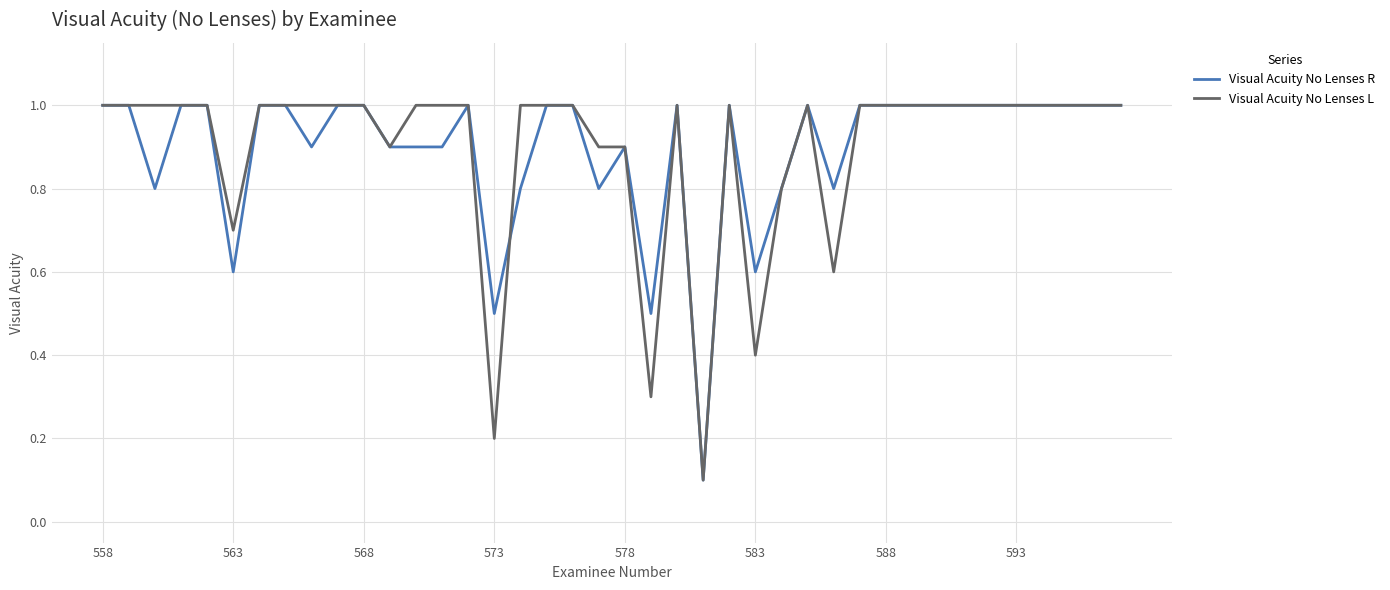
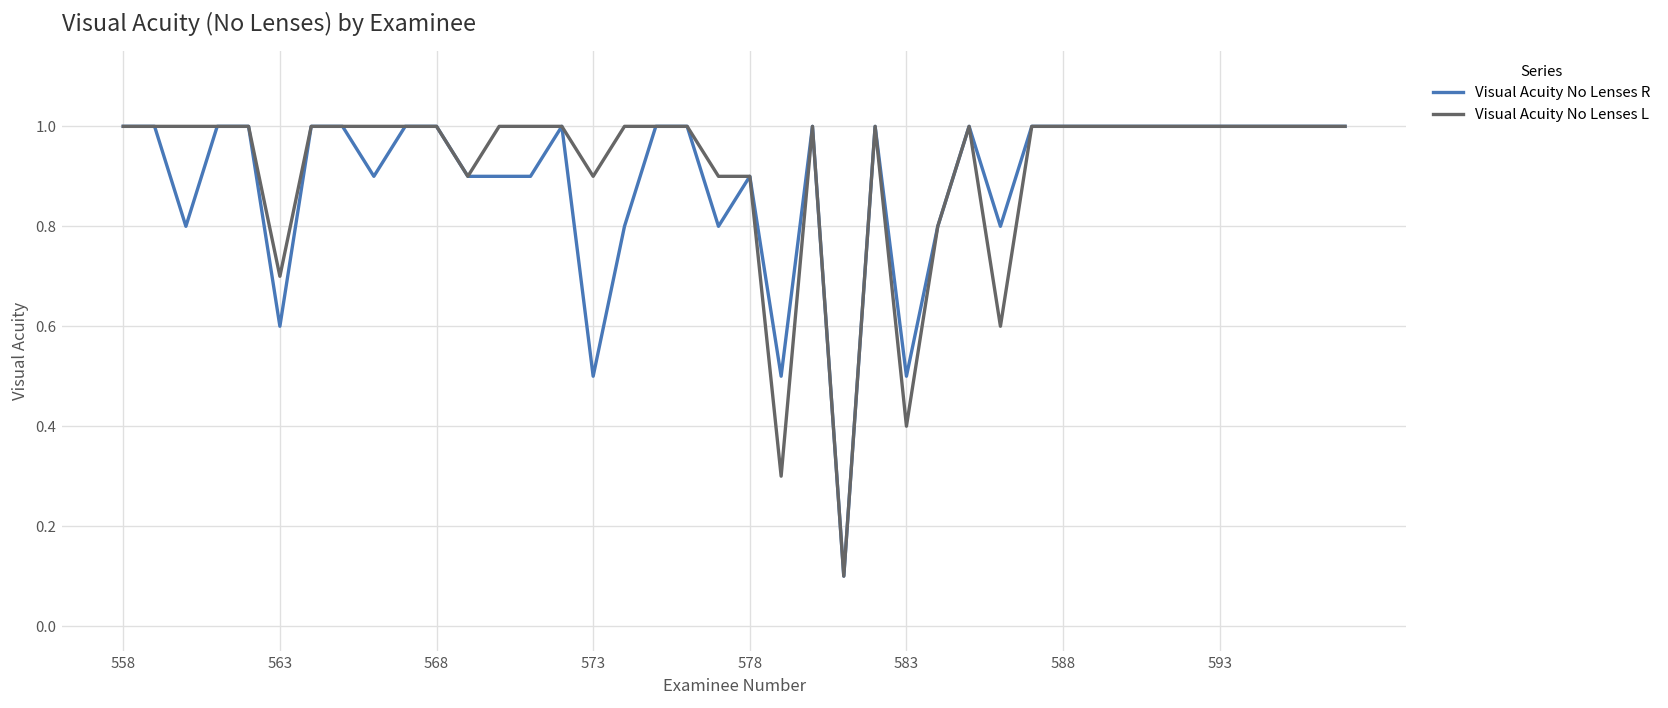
Visual Acuity No Lenses L, 573: 0.2 -> 0.9
Visual Acuity No Lenses R, 583: 0.6 -> 0.5
